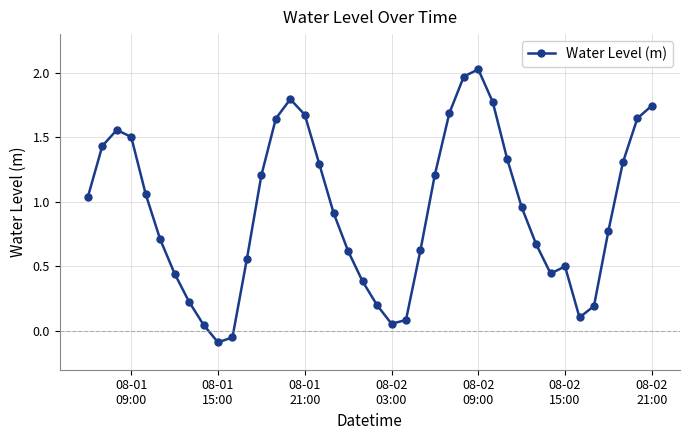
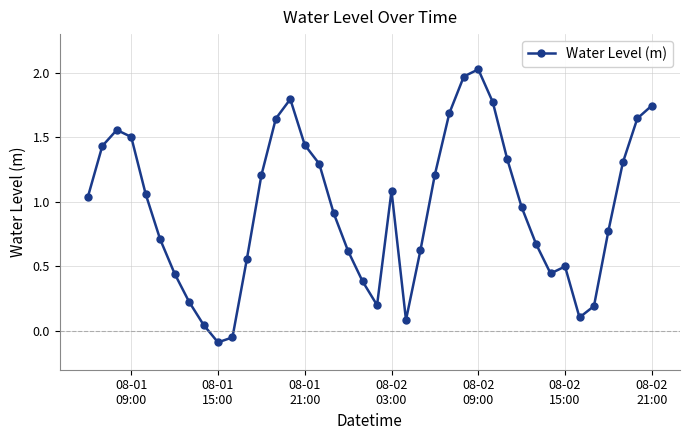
08-01 21:00: 1.68 -> 1.44
08-02 03:00: 0.06 -> 1.09
